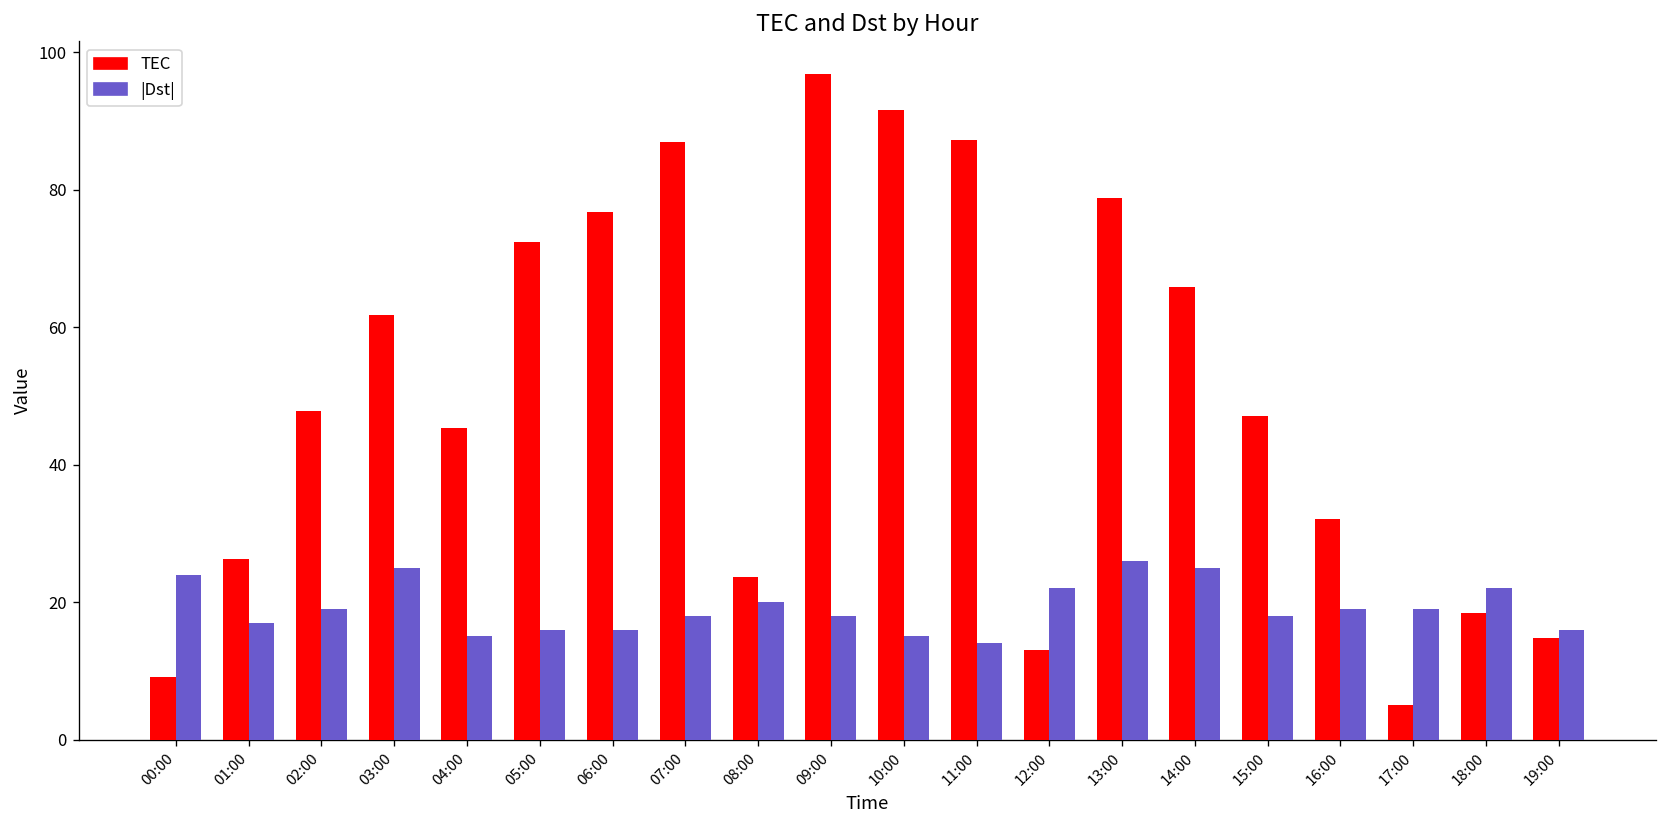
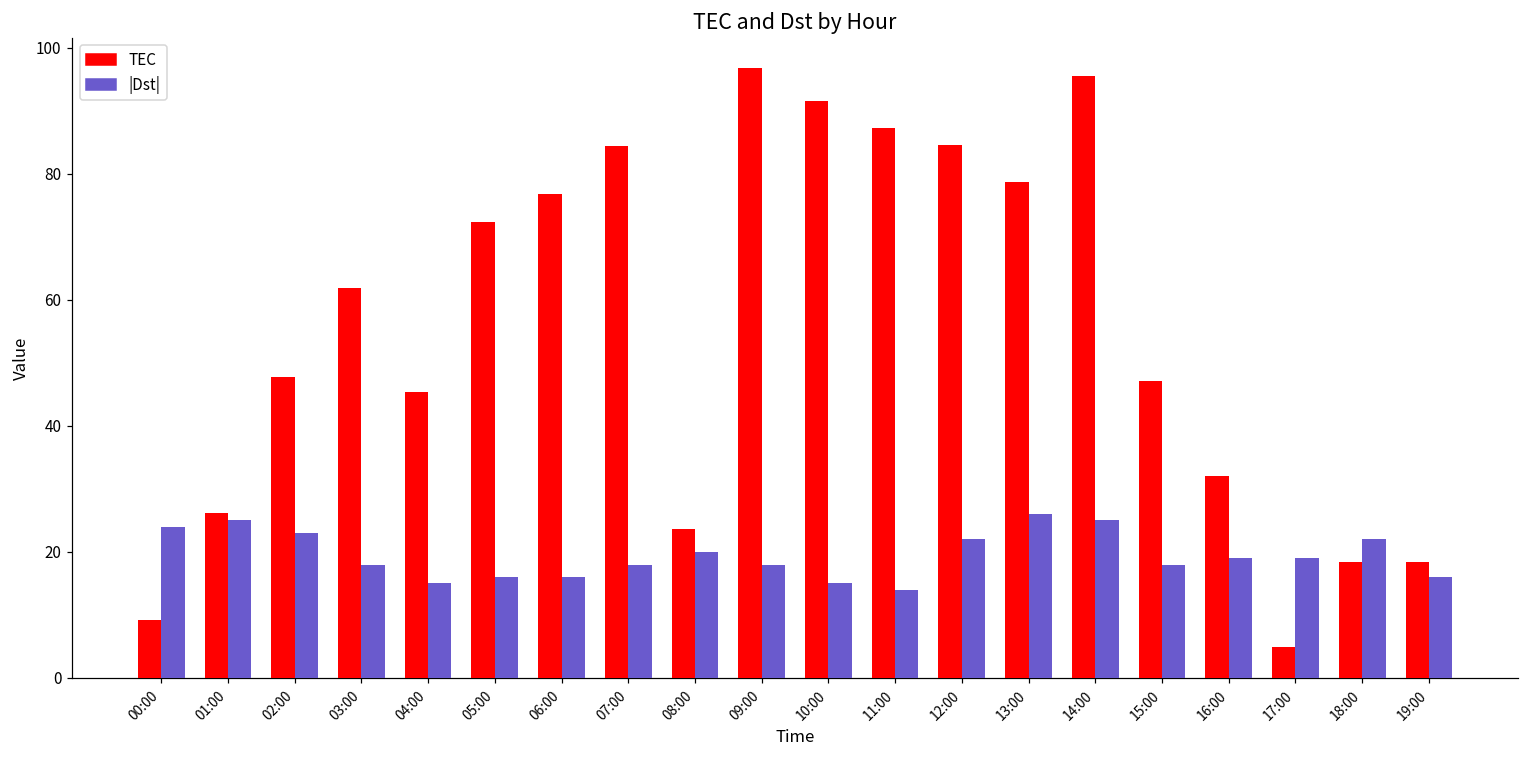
|Dst|, 01:00: 17 -> 25
|Dst|, 02:00: 19 -> 23
|Dst|, 03:00: 25 -> 18
TEC, 07:00: 87 -> 84
TEC, 12:00: 13 -> 85
TEC, 14:00: 66 -> 95
TEC, 19:00: 15 -> 18
